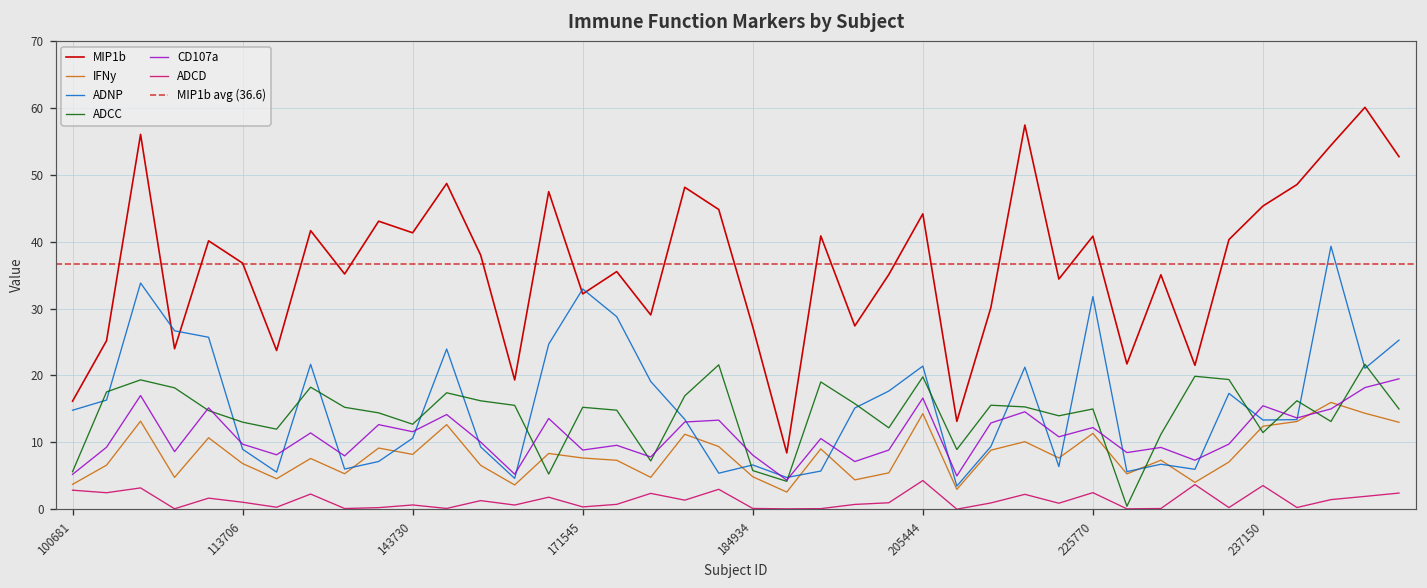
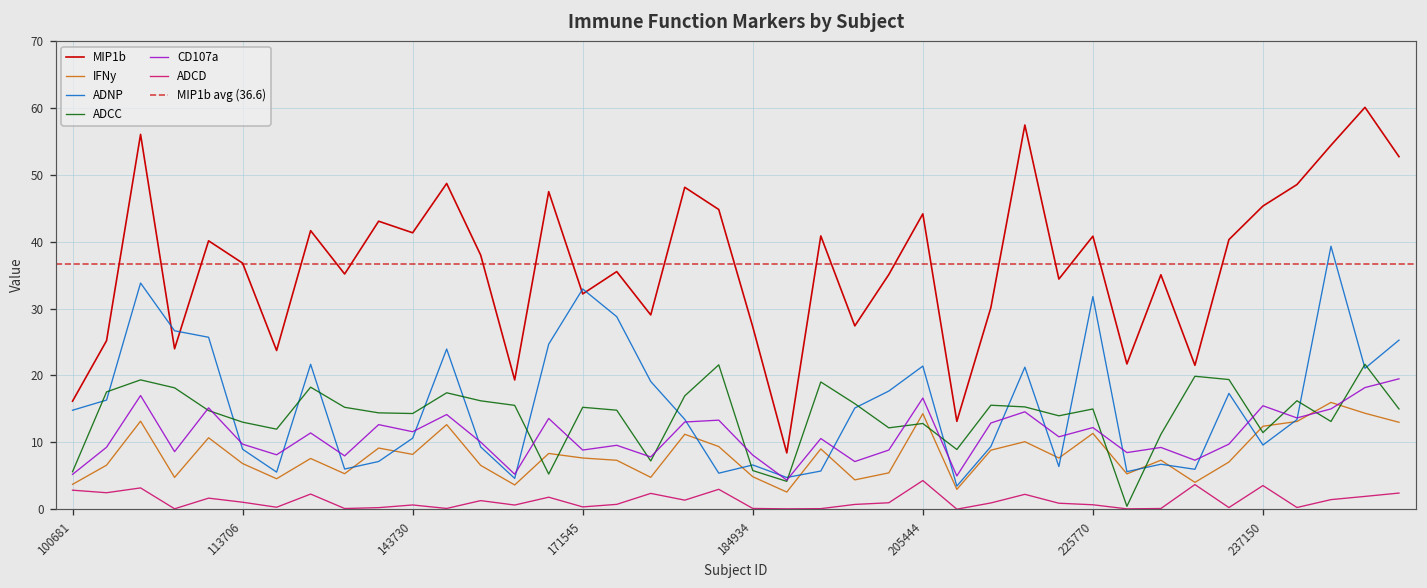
ADCC, 143730: 13 -> 14
ADCC, 205444: 20 -> 13
ADCD, 225770: 2 -> 1
ADNP, 237150: 13 -> 10
